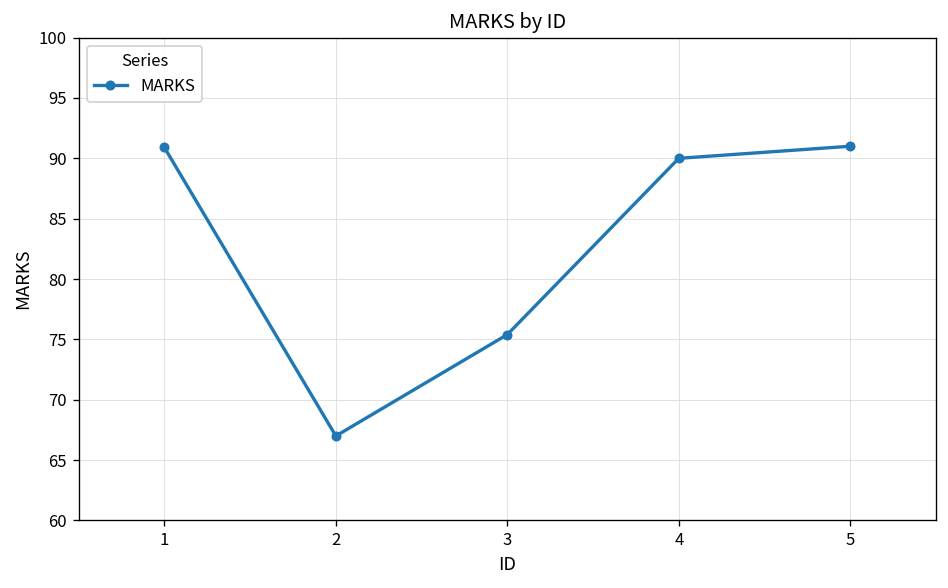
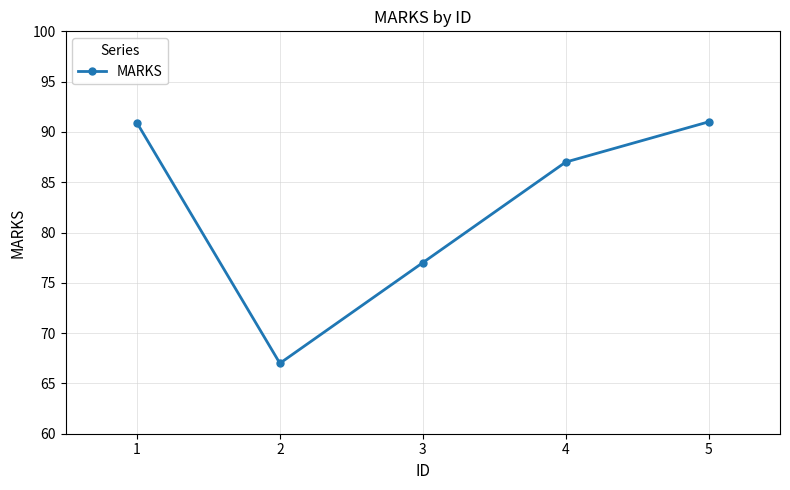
3: 75.4 -> 77.0
4: 90 -> 87
